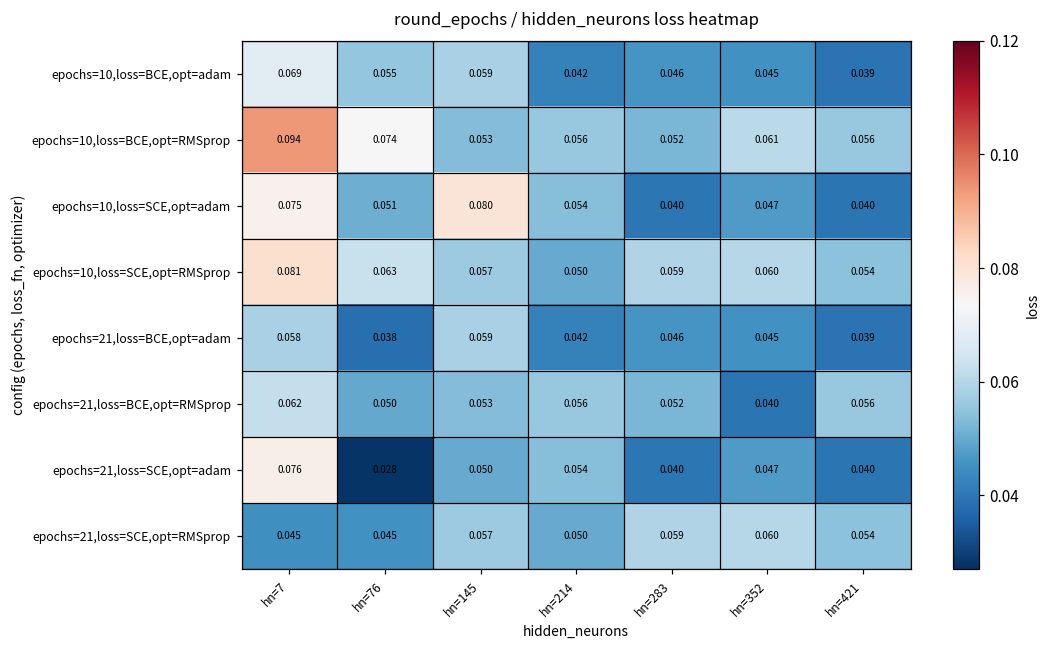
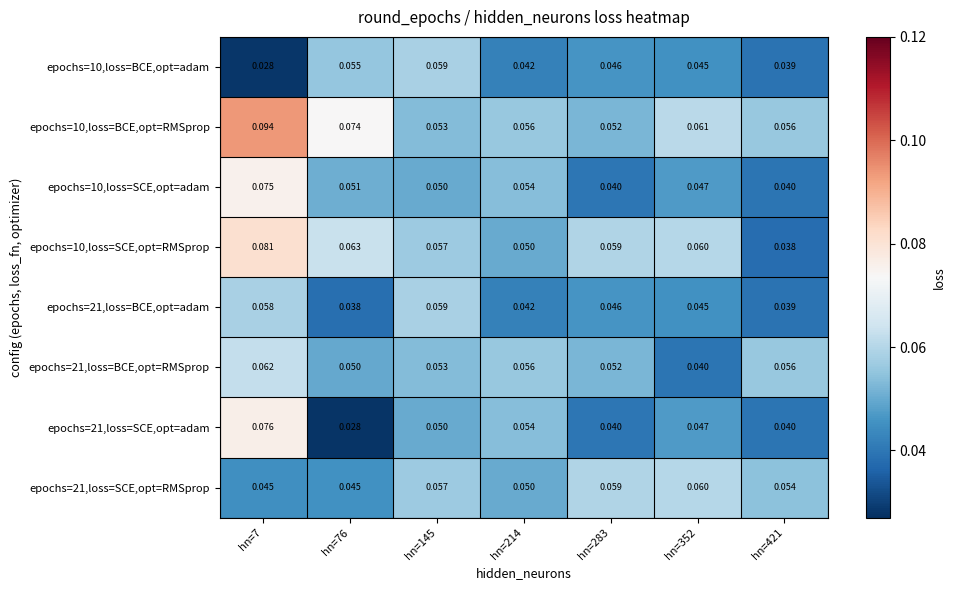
epochs=10,loss=BCE,opt=adam, hn=7: 0.069 -> 0.028
epochs=10,loss=SCE,opt=adam, hn=145: 0.080 -> 0.050
epochs=10,loss=SCE,opt=RMSprop, hn=421: 0.054 -> 0.038
